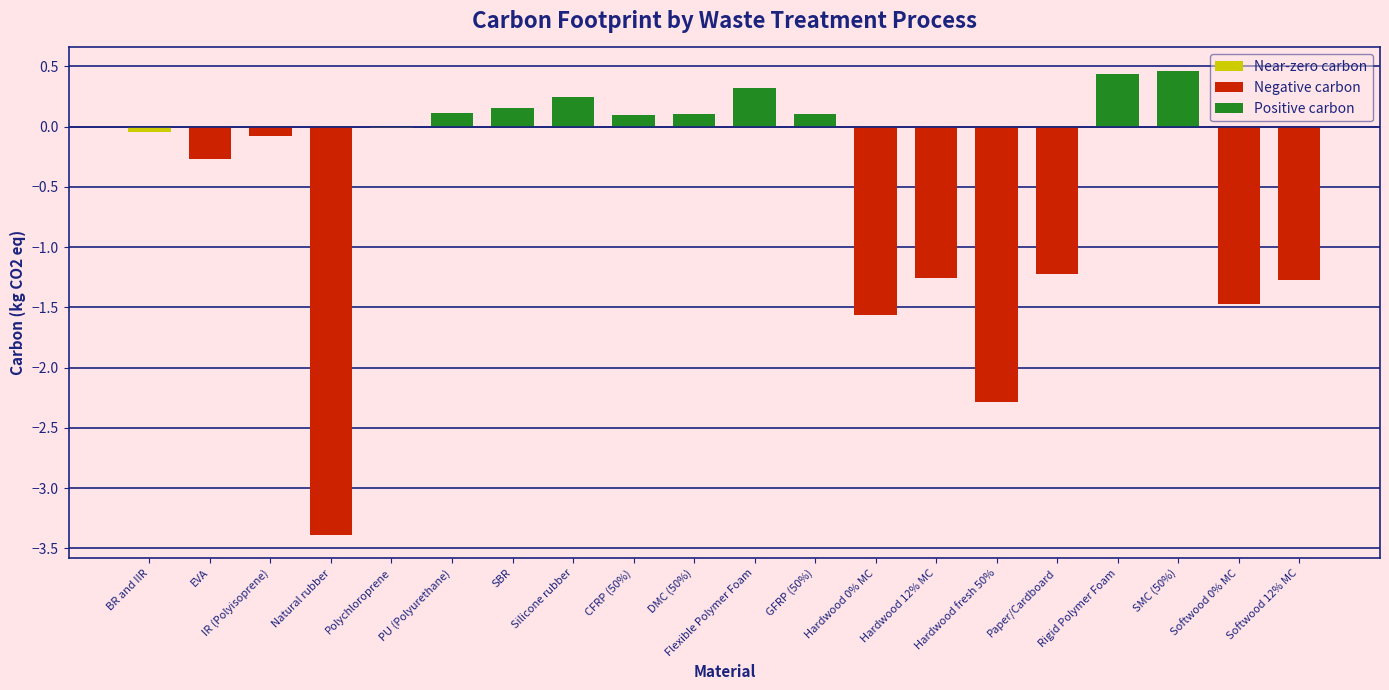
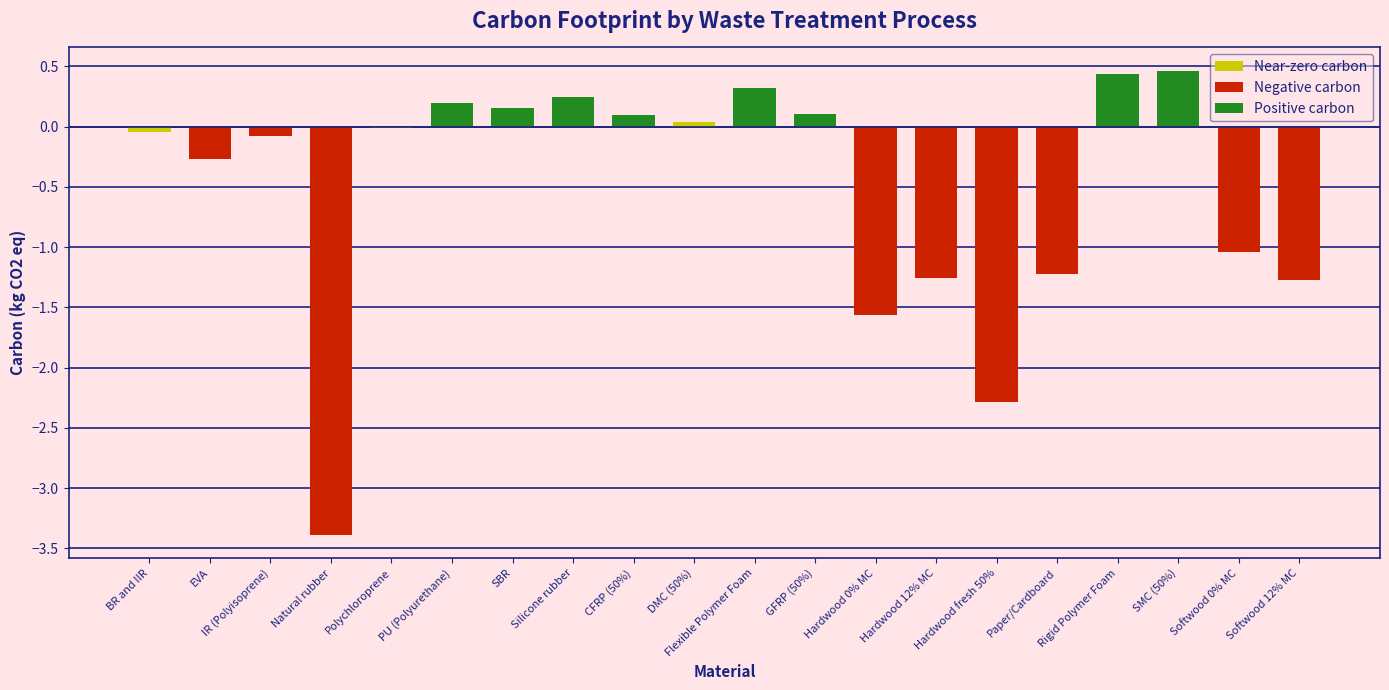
PU (Polyurethane): 0.12 -> 0.20
DMC (50%): 0.11 -> 0.04
Softwood 0% MC: -1.47 -> -1.04
